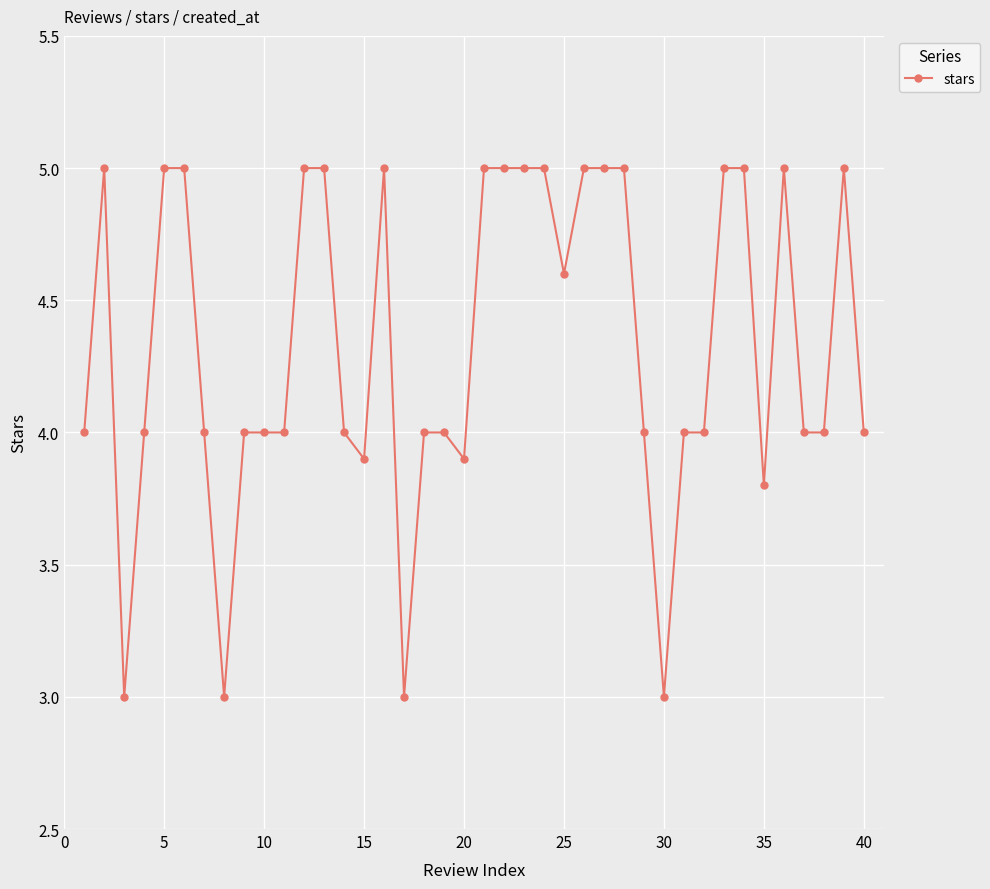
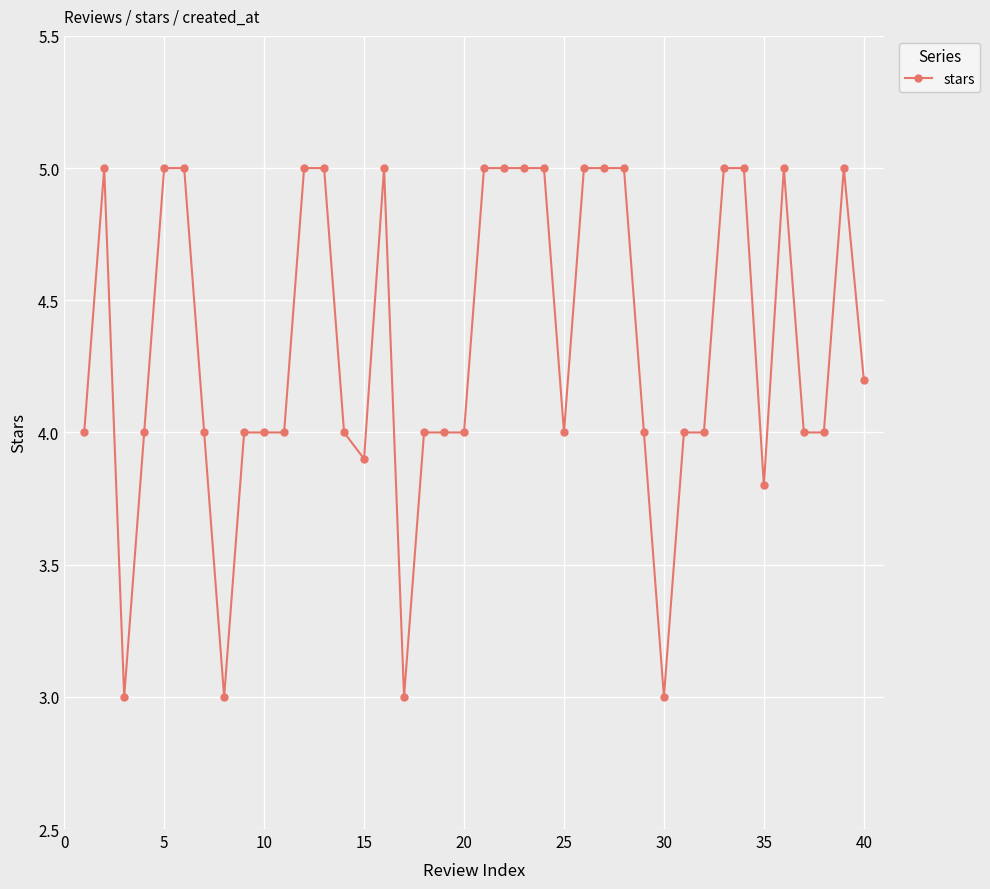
20: 3.9 -> 4.0
25: 4.6 -> 4.0
40: 4.0 -> 4.2
